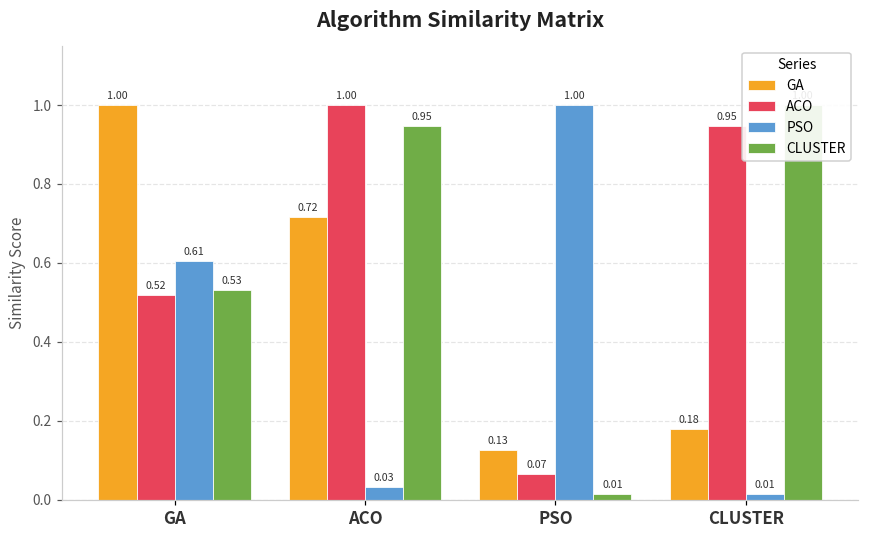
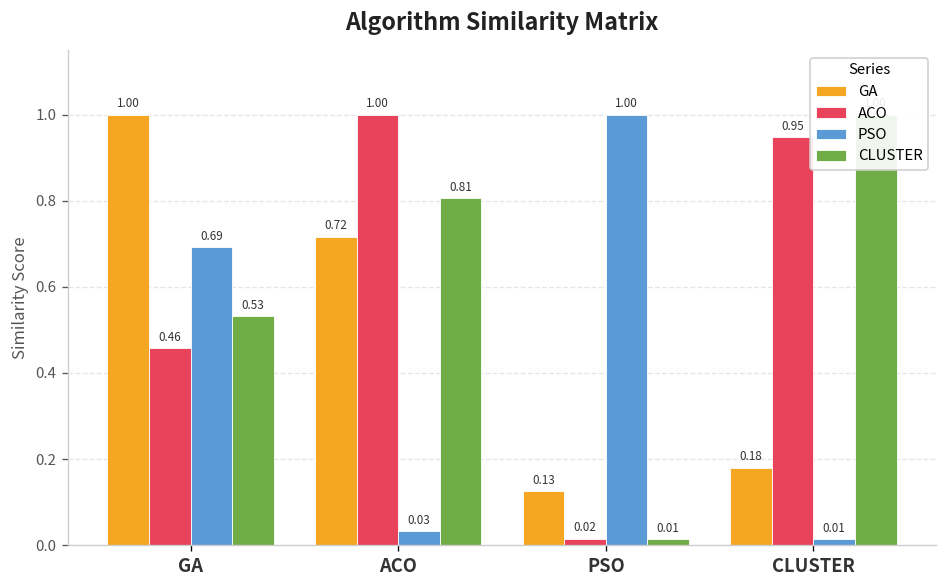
ACO, GA: 0.52 -> 0.46
PSO, GA: 0.61 -> 0.69
CLUSTER, ACO: 0.95 -> 0.81
ACO, PSO: 0.07 -> 0.02
